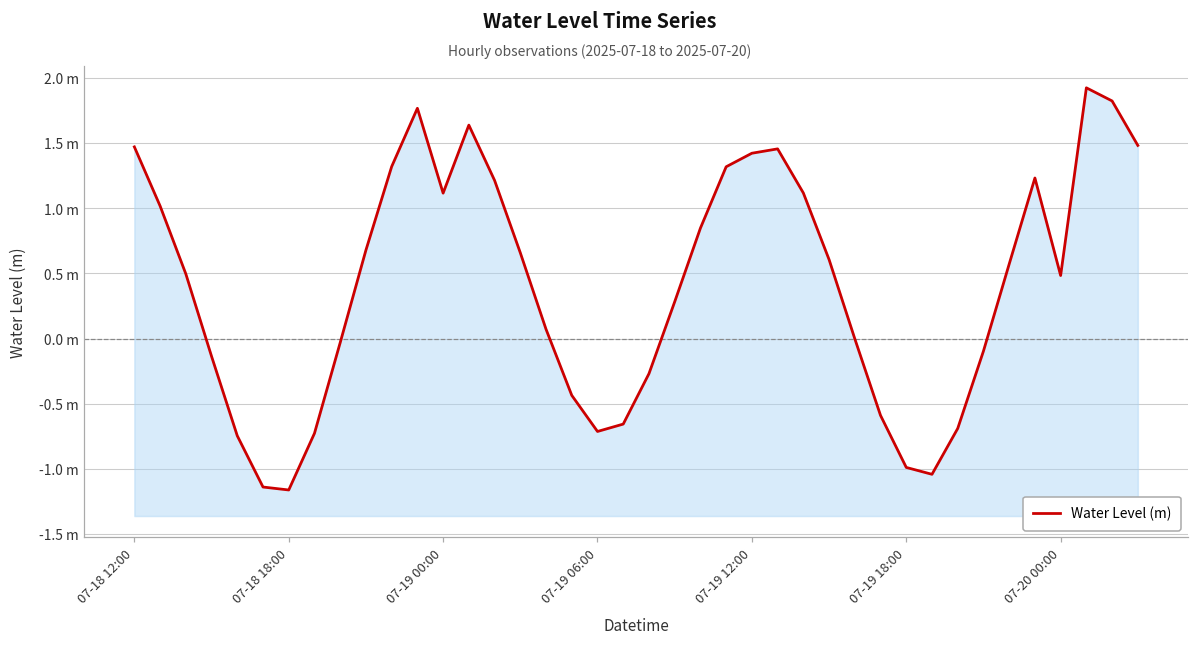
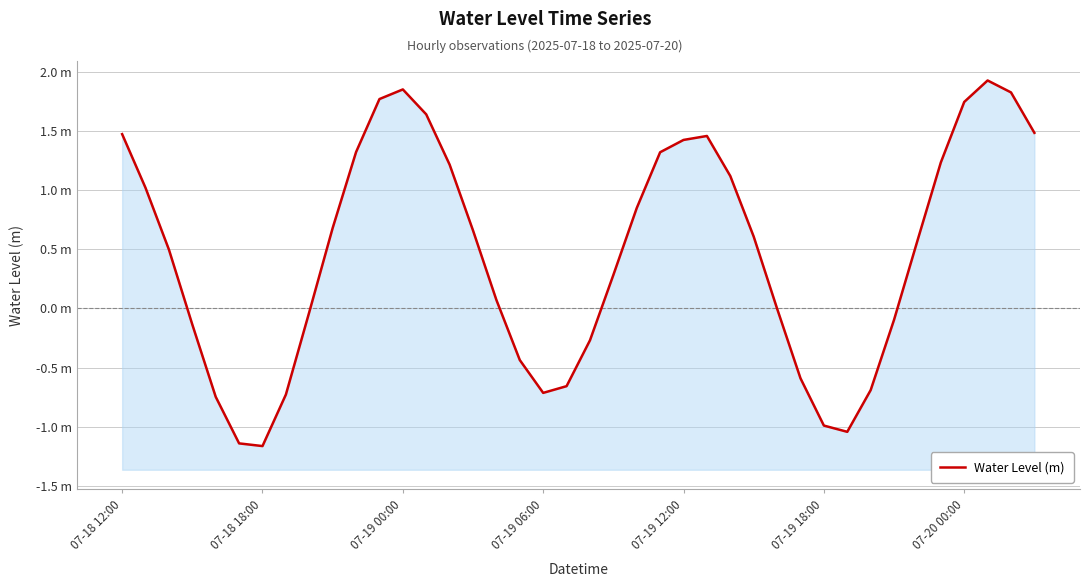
07-19 00:00: 1.12 m -> 1.85 m
07-20 00:00: 0.48 m -> 1.74 m
